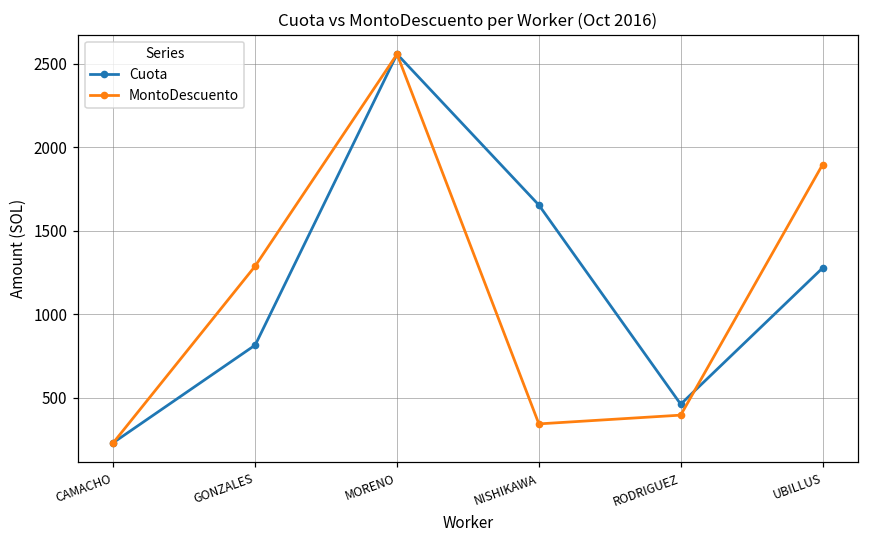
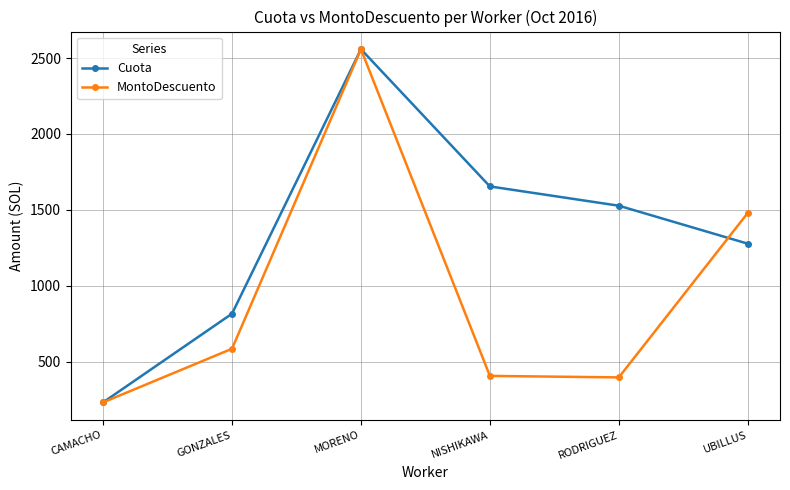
MontoDescuento, GONZALES: 1290 -> 580
MontoDescuento, NISHIKAWA: 340 -> 410
Cuota, RODRIGUEZ: 460 -> 1530
MontoDescuento, UBILLUS: 1900 -> 1480
